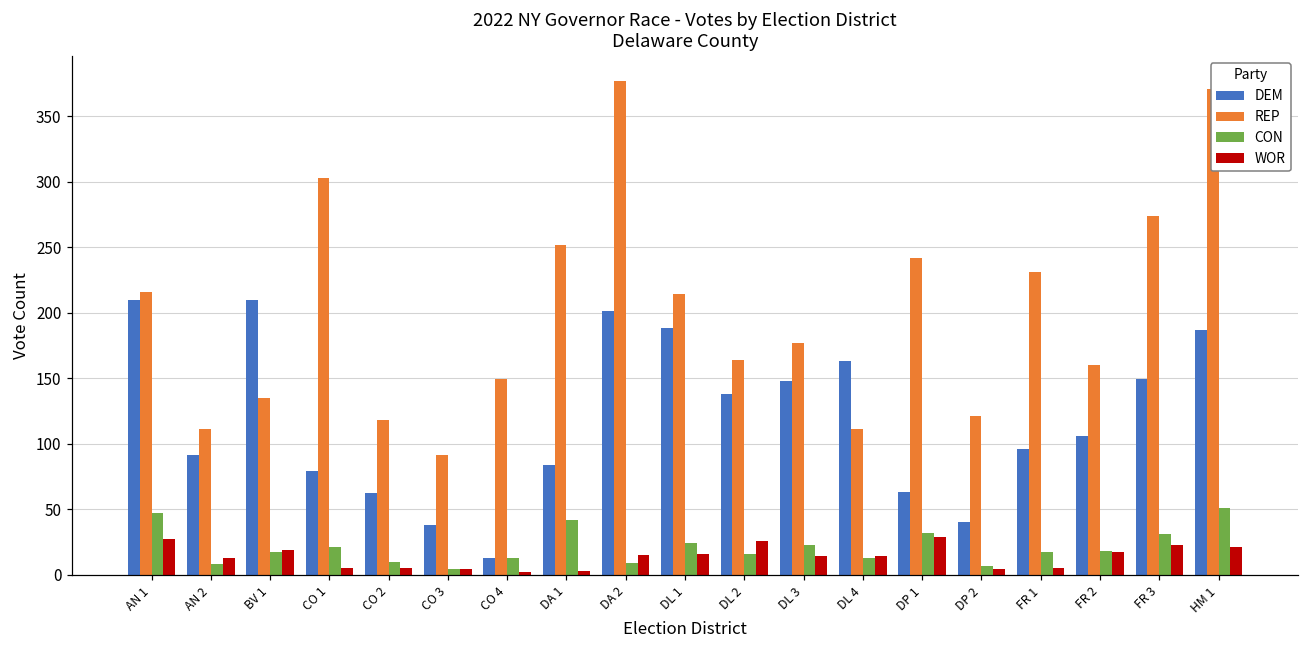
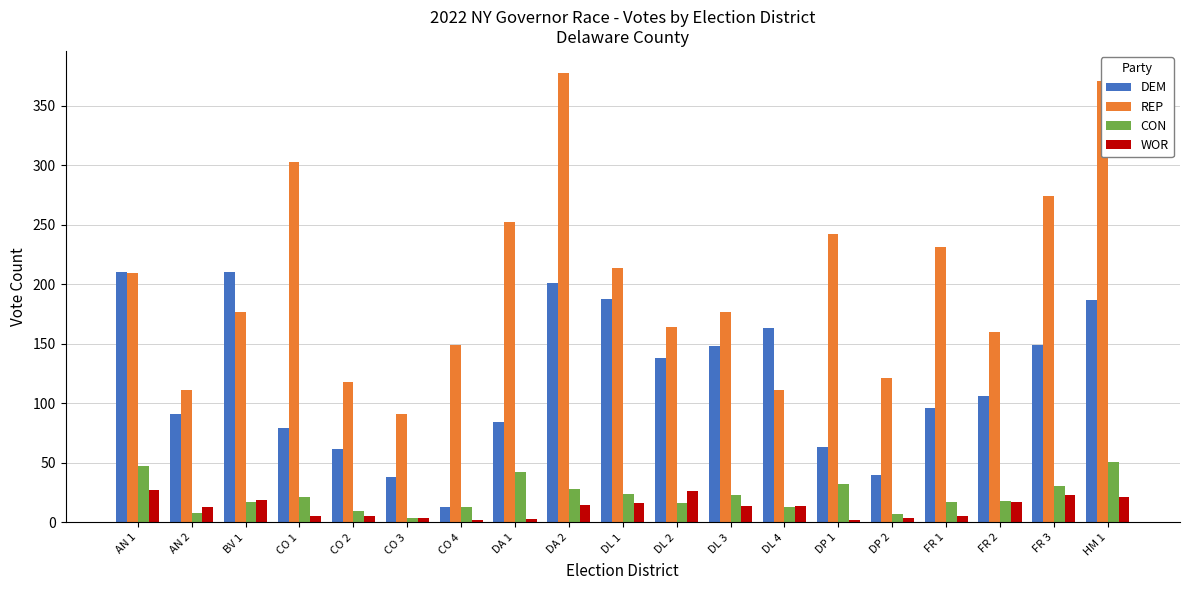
REP, AN 1: 216 -> 209
REP, BV 1: 135 -> 177
CON, DA 2: 9 -> 28
WOR, DP 1: 29 -> 2
